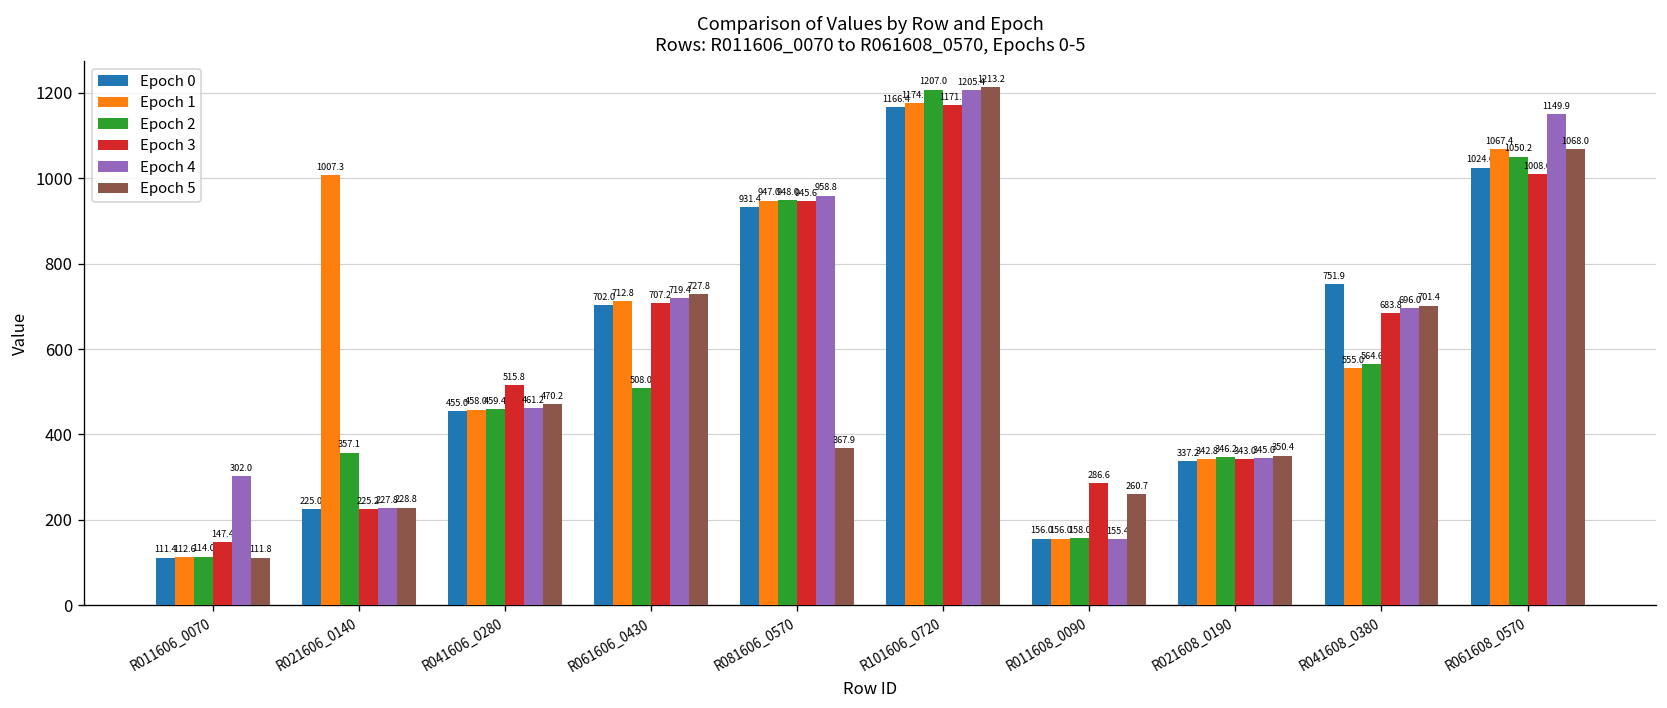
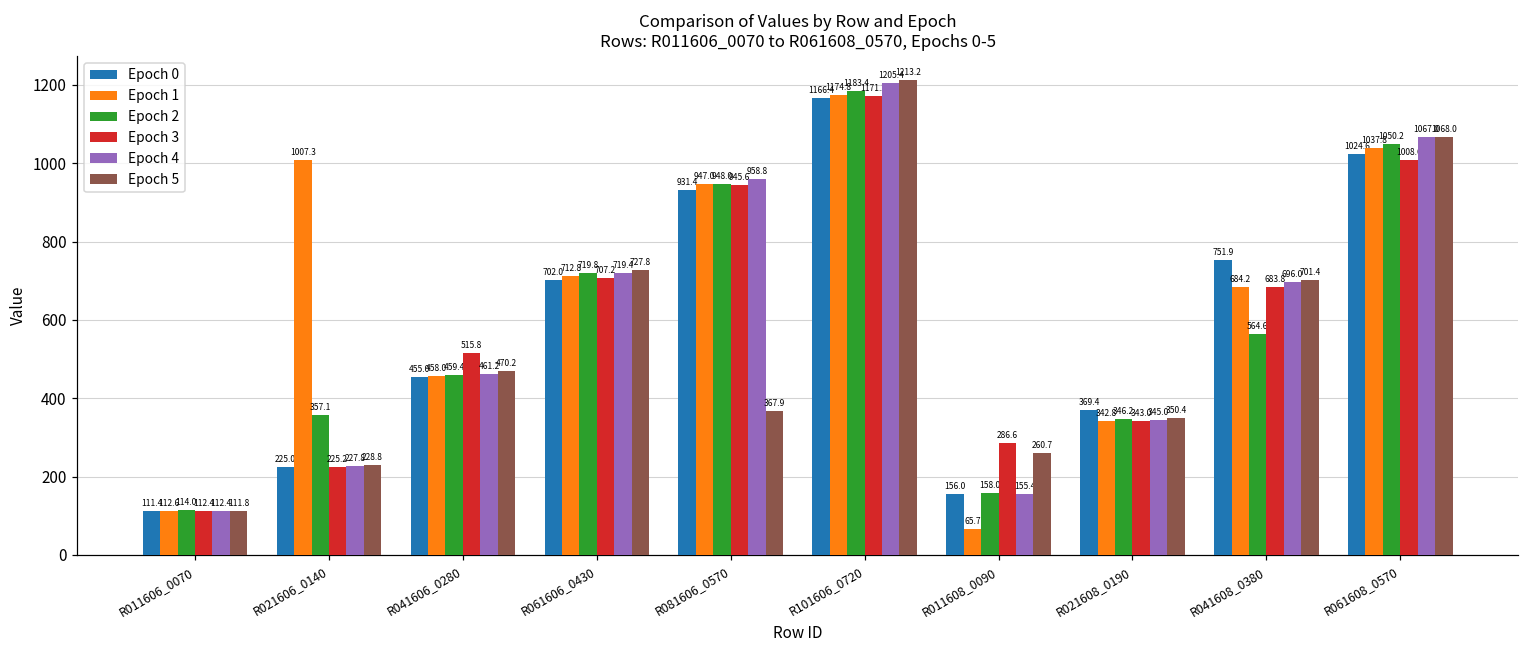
Epoch 3, R011606_0070: 147.4 -> 112.4
Epoch 4, R011606_0070: 302.0 -> 112.4
Epoch 2, R061606_0430: 508.0 -> 719.8
Epoch 2, R101606_0720: 1207.0 -> 1183.4
Epoch 1, R011608_0090: 156.0 -> 65.7
Epoch 0, R021608_0190: 337.2 -> 369.4
Epoch 1, R041608_0380: 555.0 -> 684.2
Epoch 1, R061608_0570: 1067.4 -> 1037.8
Epoch 4, R061608_0570: 1149.9 -> 1067.0
